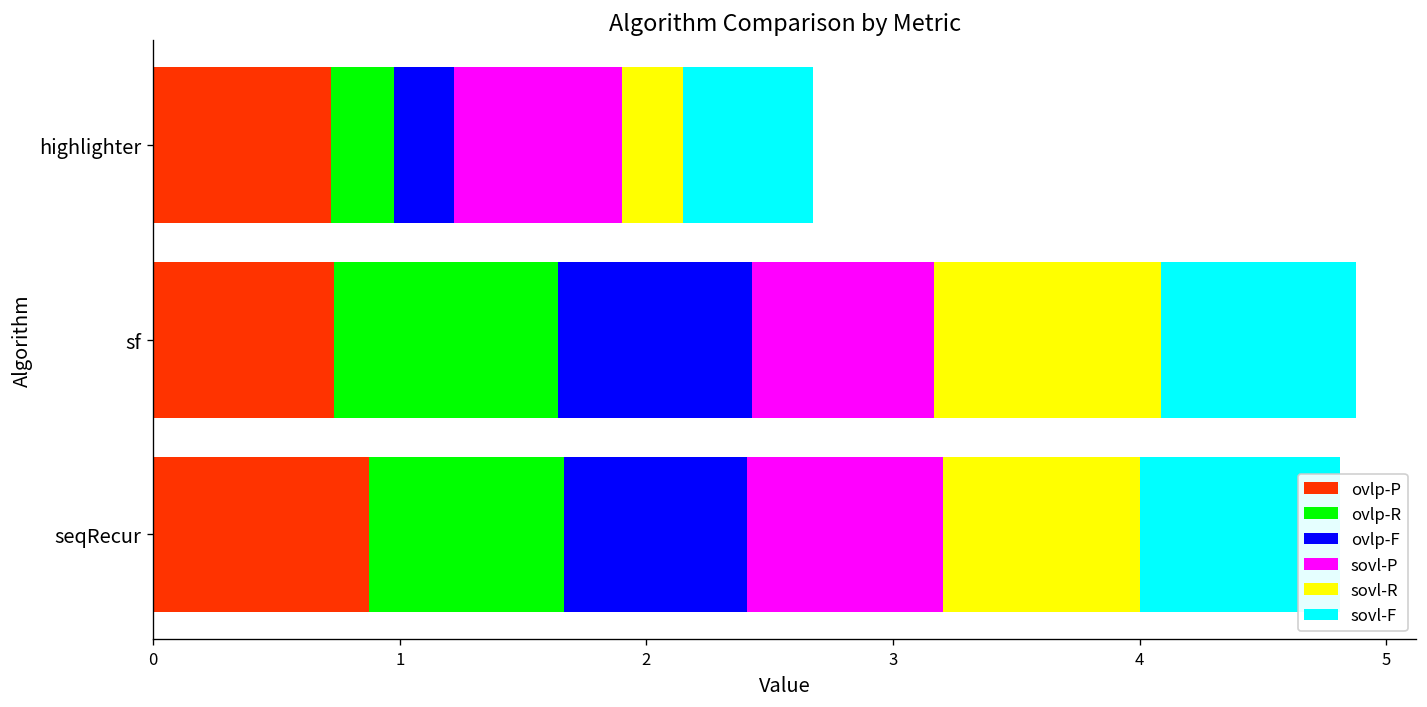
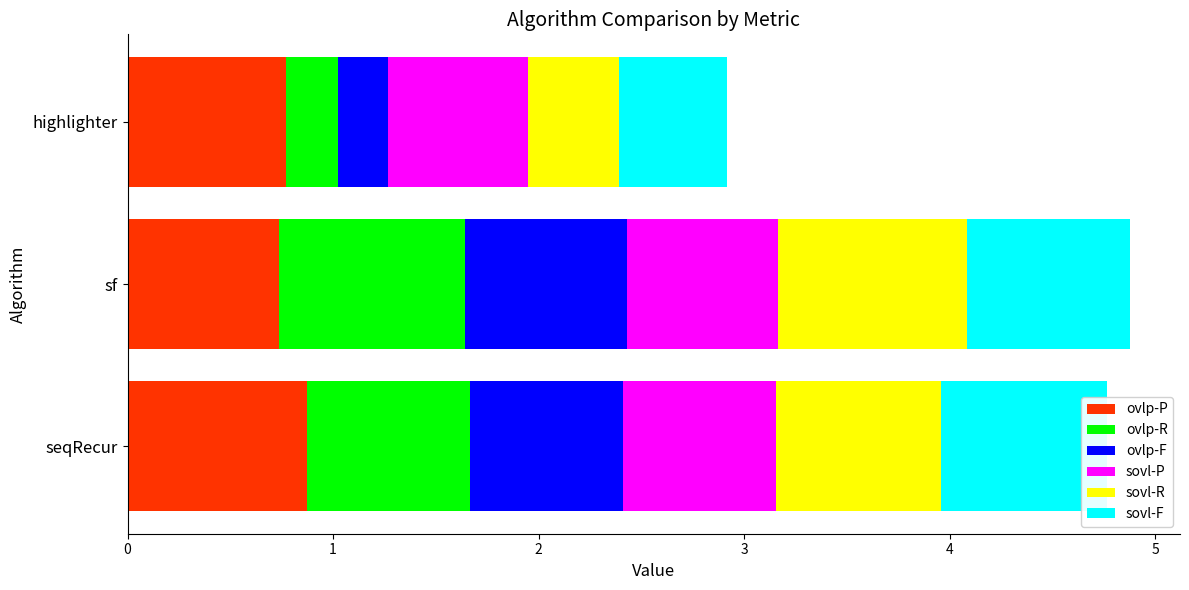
ovlp-P, highlighter: 0.72 -> 0.77
sovl-R, highlighter: 0.25 -> 0.44
sovl-P, seqRecur: 0.79 -> 0.75
